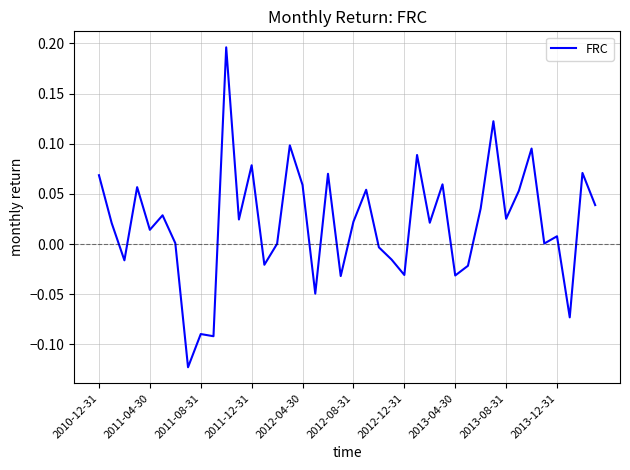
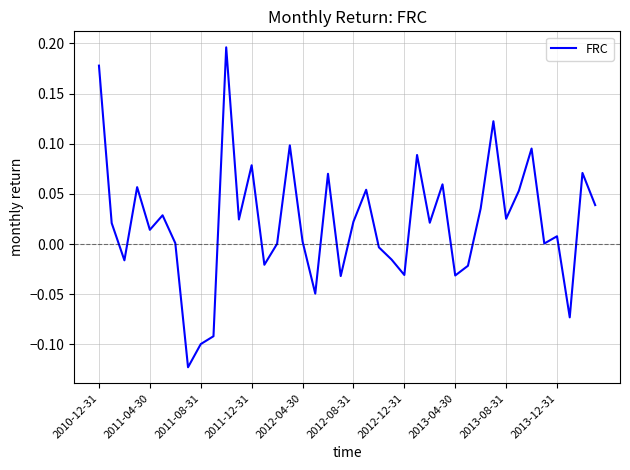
2010-12-31: 0.069 -> 0.178
2011-08-31: -0.090 -> -0.100
2012-04-30: 0.059 -> 0.003
